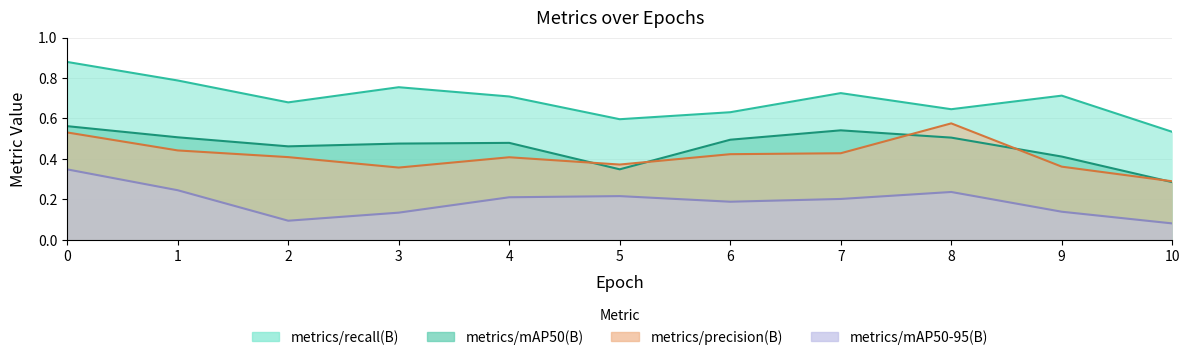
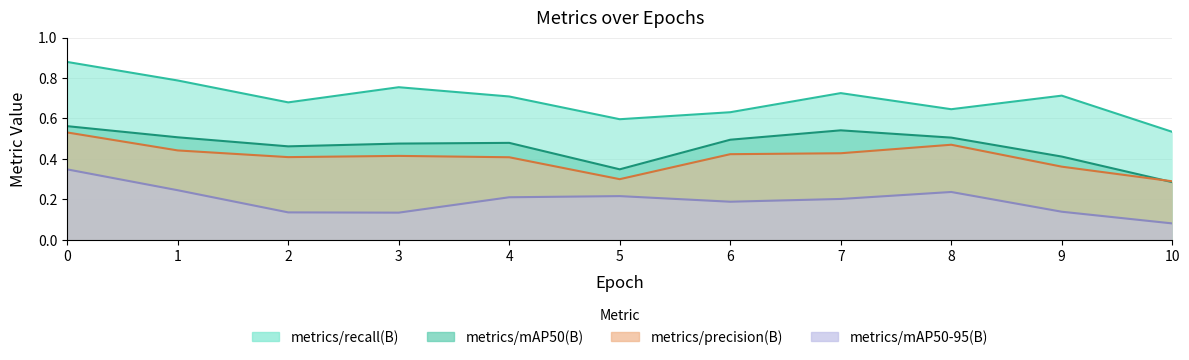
metrics/mAP50-95(B), 2: 0.09 -> 0.13
metrics/precision(B), 3: 0.36 -> 0.41
metrics/precision(B), 5: 0.37 -> 0.30
metrics/precision(B), 8: 0.58 -> 0.47
